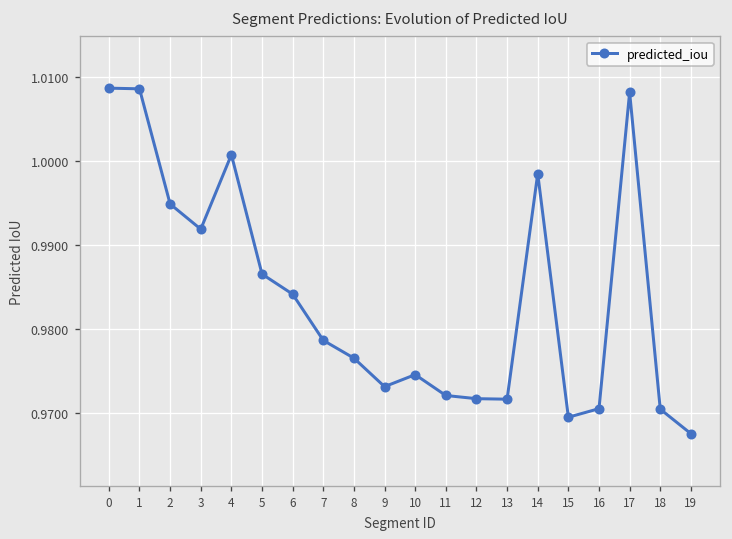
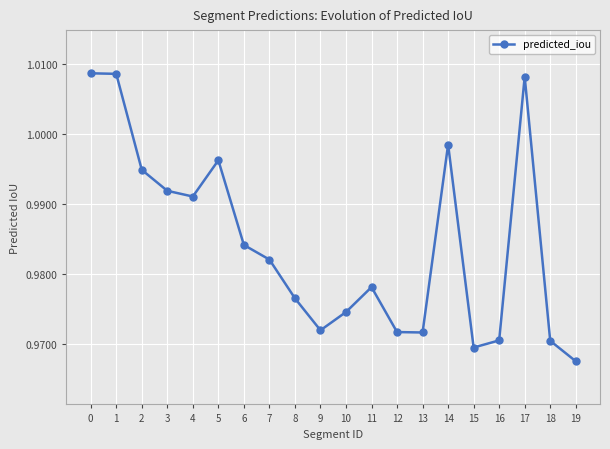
4: 1.001 -> 0.991
5: 0.987 -> 0.996
7: 0.979 -> 0.982
9: 0.973 -> 0.972
11: 0.972 -> 0.978
